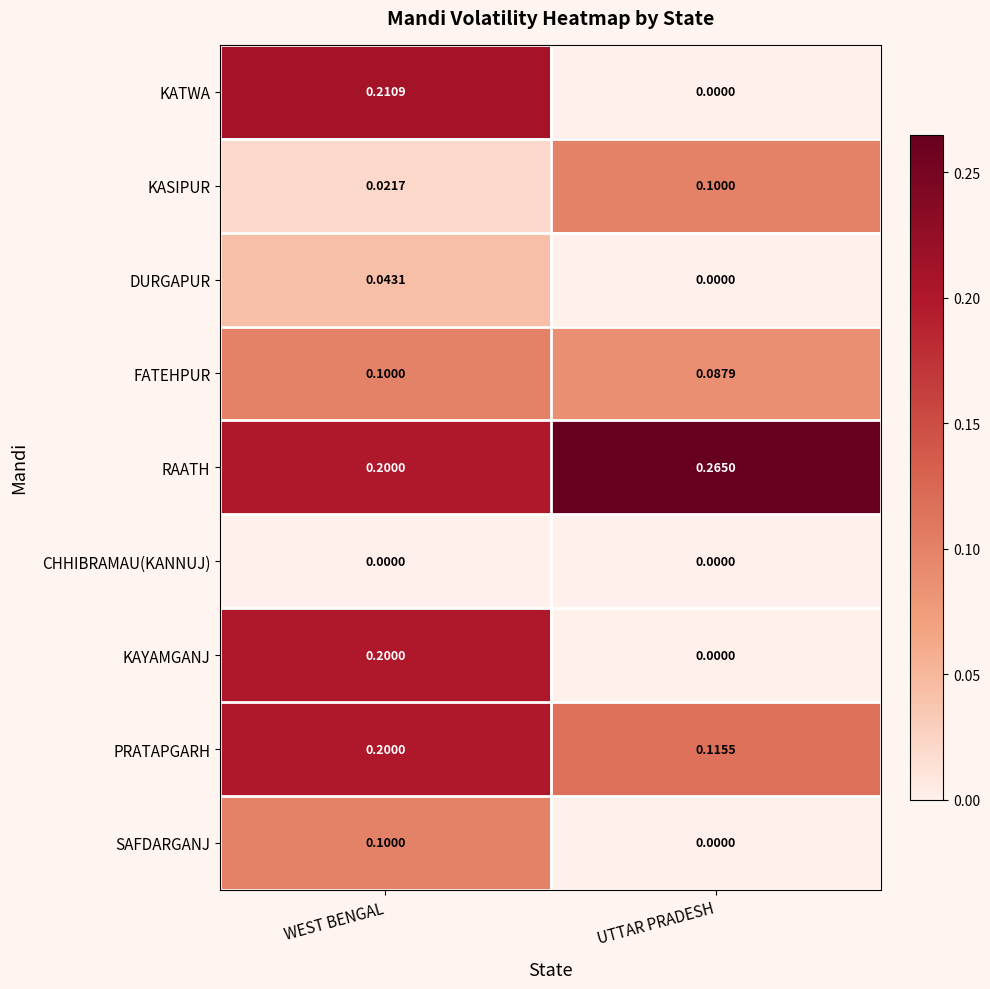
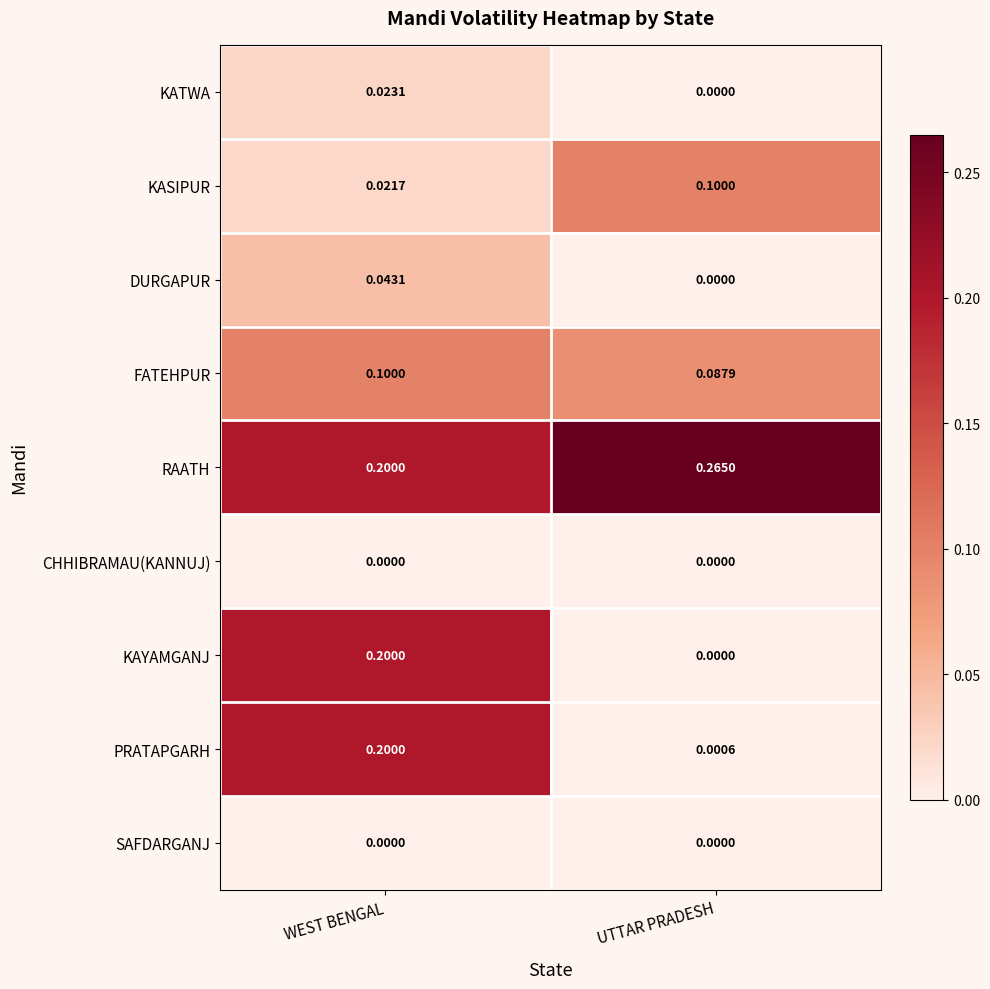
KATWA, WEST BENGAL: 0.2109 -> 0.0231
PRATAPGARH, UTTAR PRADESH: 0.1155 -> 0.0006
SAFDARGANJ, WEST BENGAL: 0.1000 -> 0.0000
